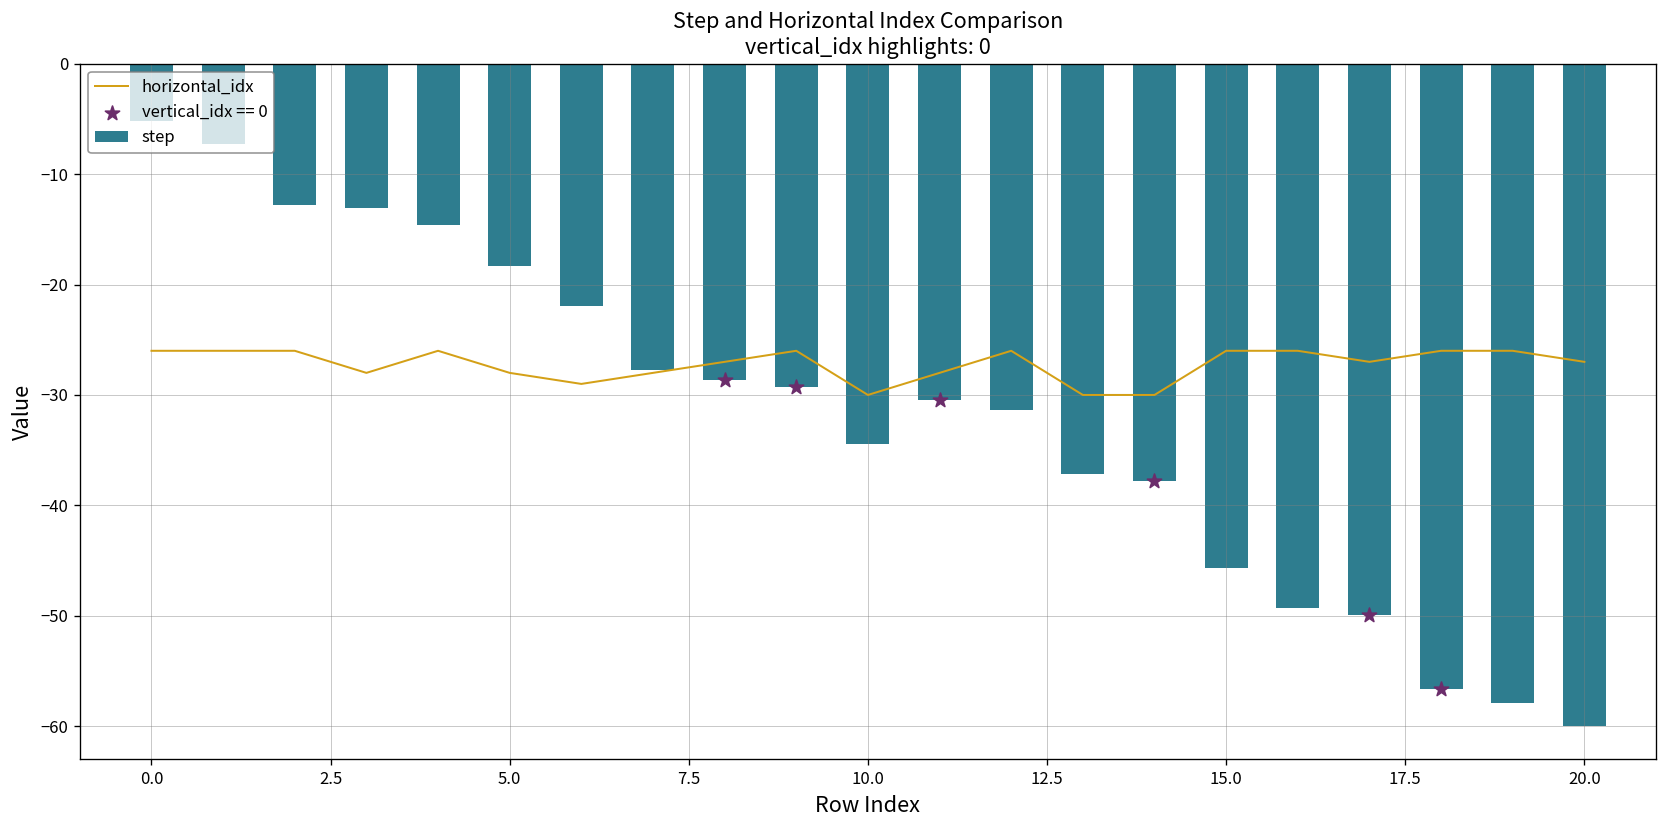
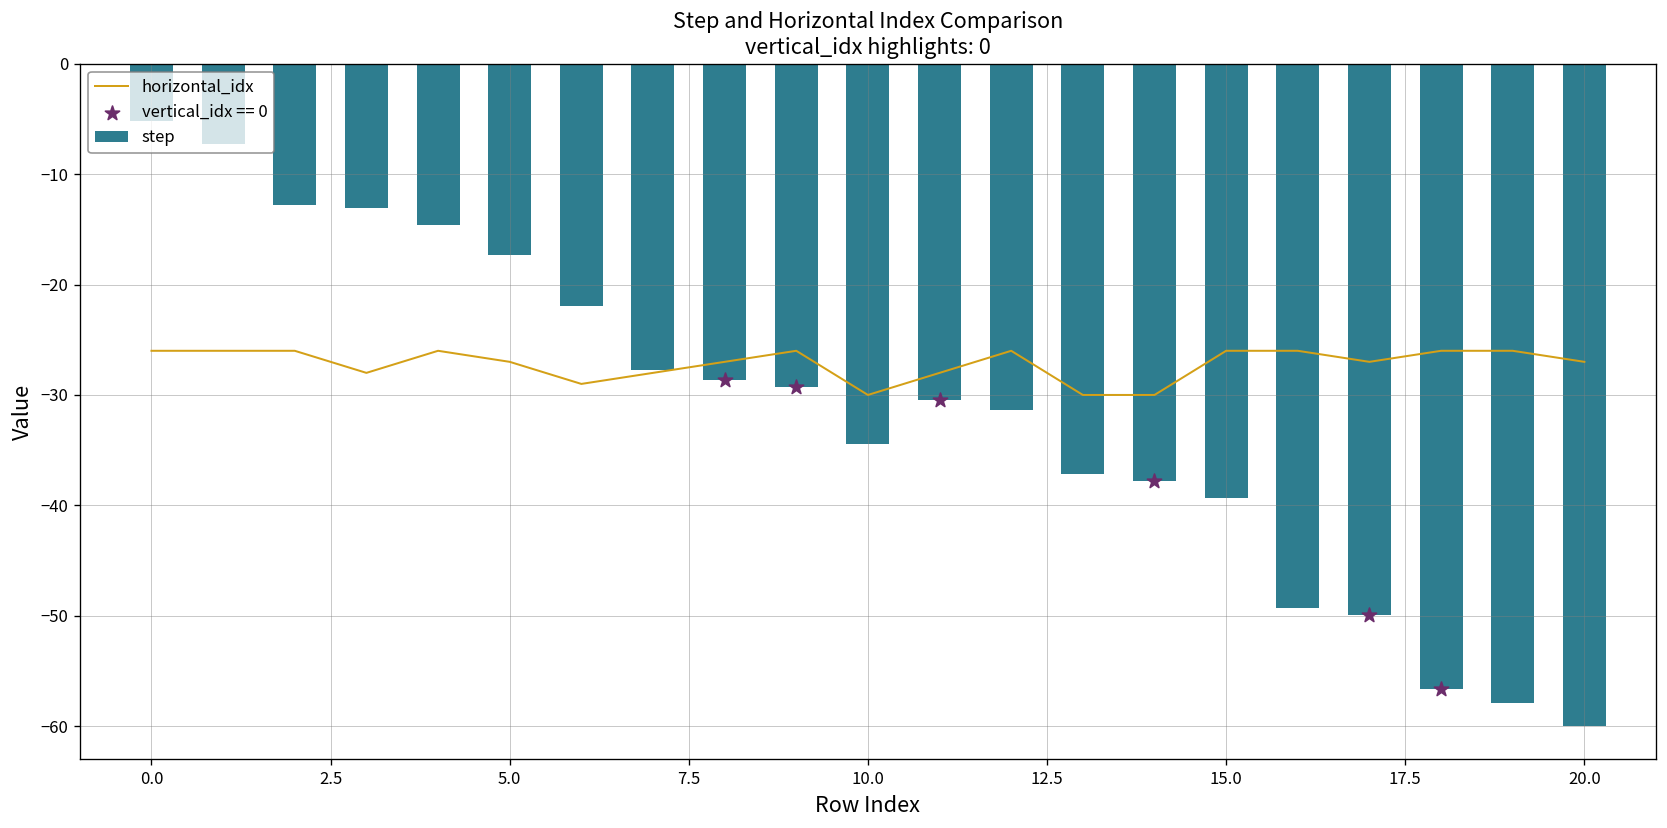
horizontal_idx, 5.0: -28 -> -27
step, 5.0: -18 -> -17
step, 15.0: -46 -> -39
